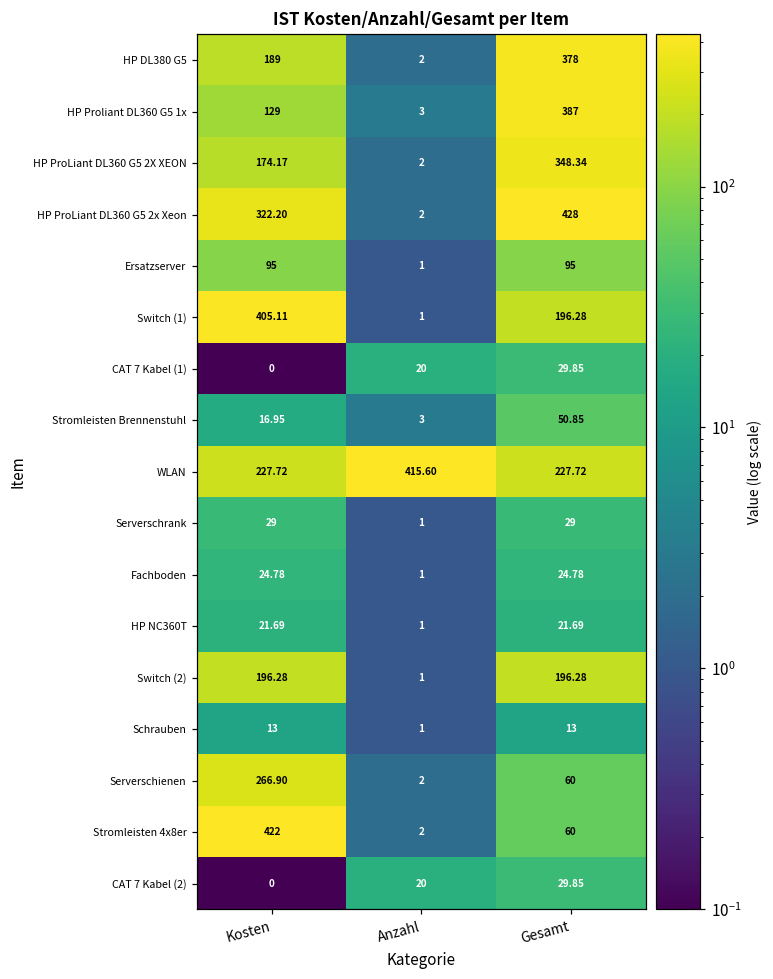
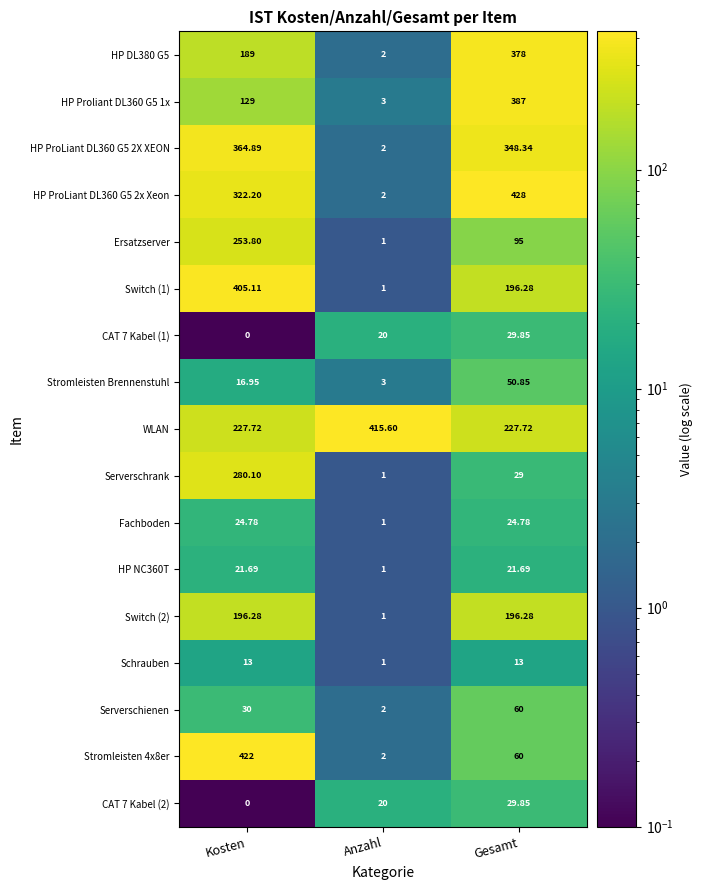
HP ProLiant DL360 G5 2X XEON, Kosten: 174.17 -> 364.89
Ersatzserver, Kosten: 95 -> 253.80
Serverschrank, Kosten: 29 -> 280.10
Serverschienen, Kosten: 266.90 -> 30
